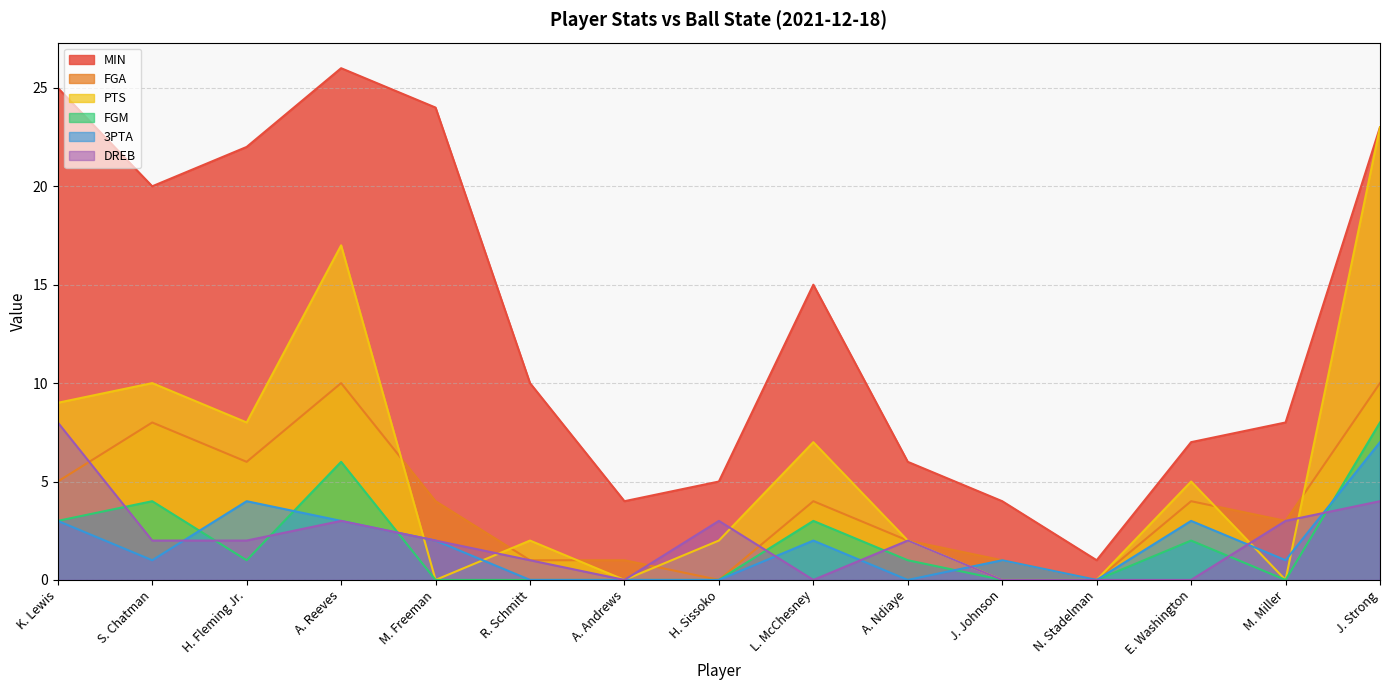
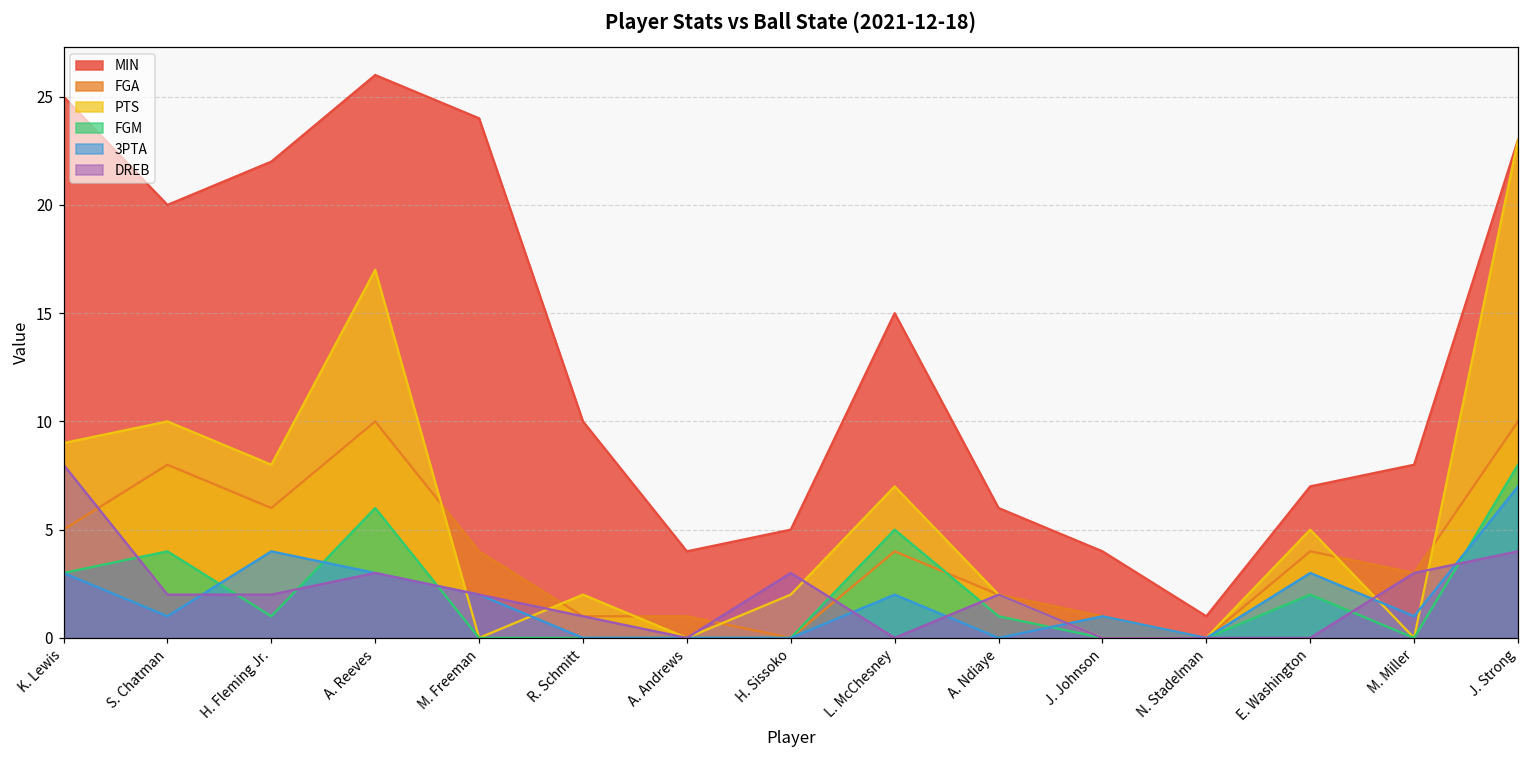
FGM, L. McChesney: 3 -> 5
